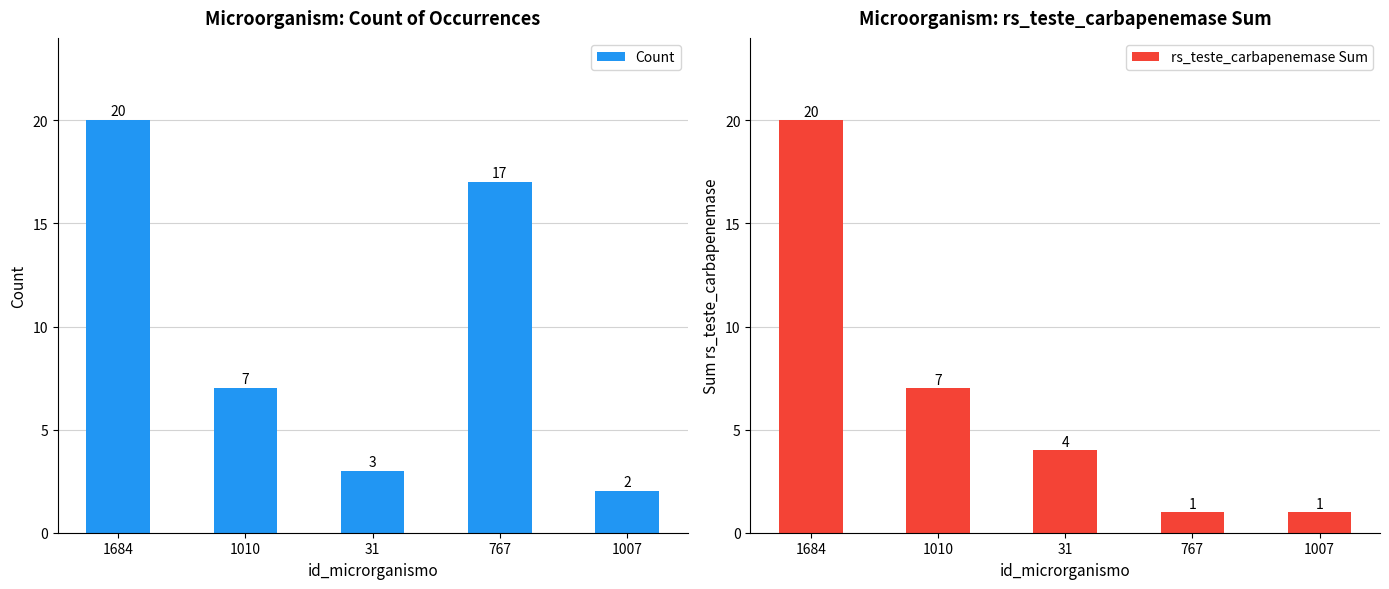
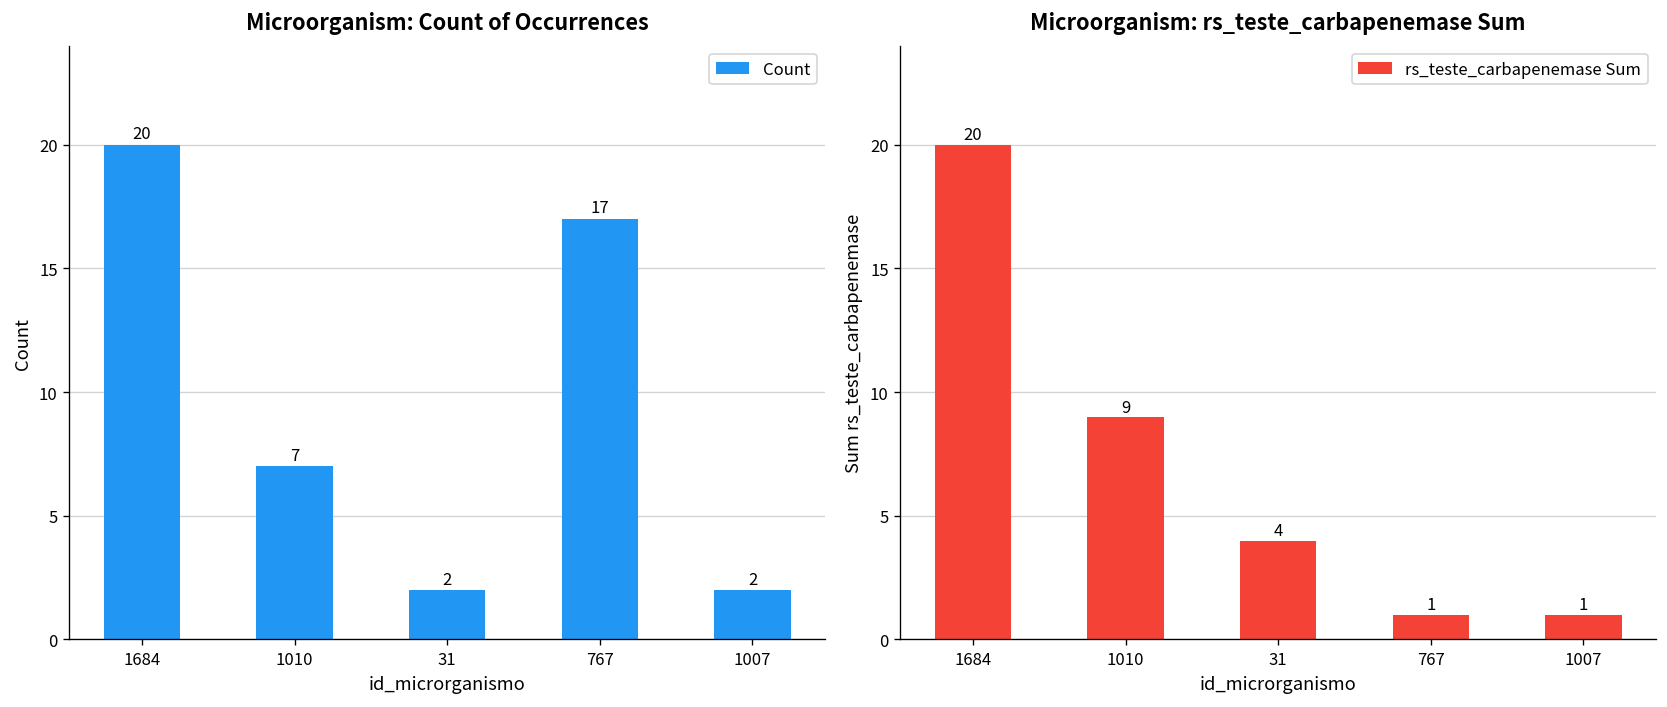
Microorganism: Count of Occurrences, 31: 3 -> 2
Microorganism: rs_teste_carbapenemase Sum, 1010: 7 -> 9
